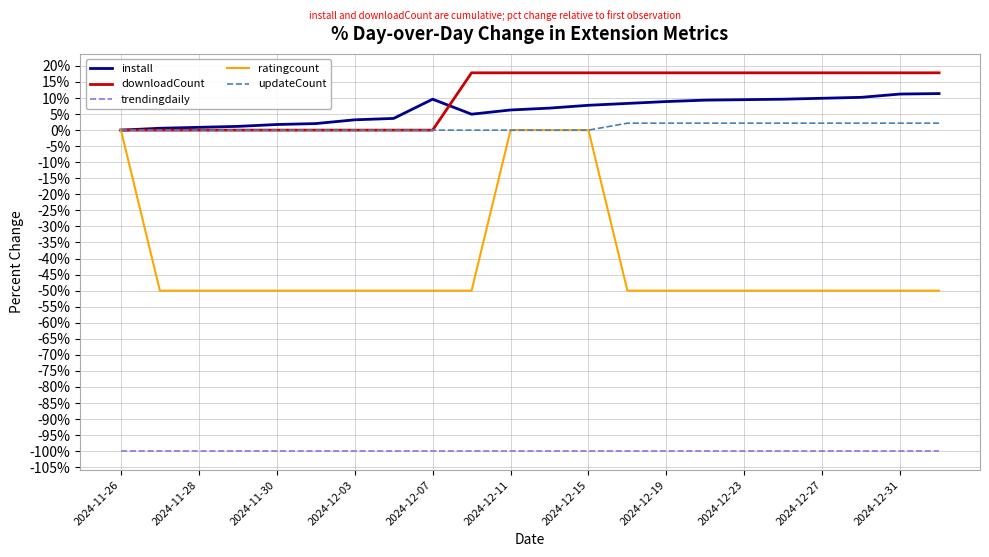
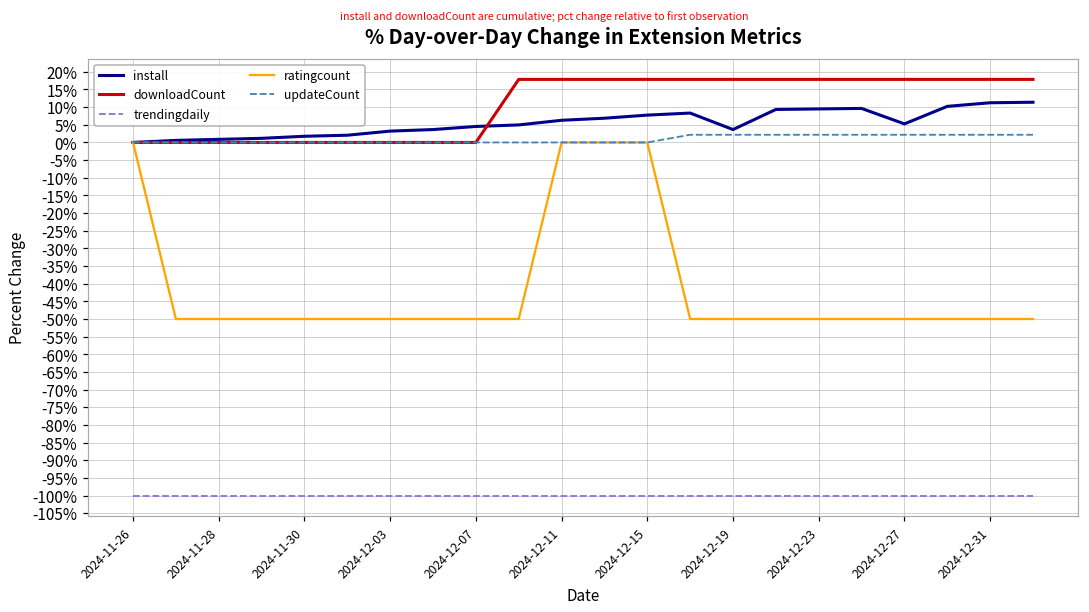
install, 2024-12-07: 10% -> 5%
install, 2024-12-19: 9% -> 4%
install, 2024-12-27: 10% -> 5%
